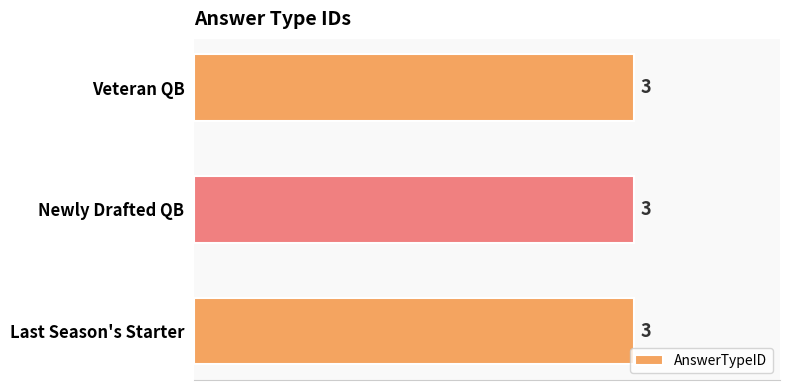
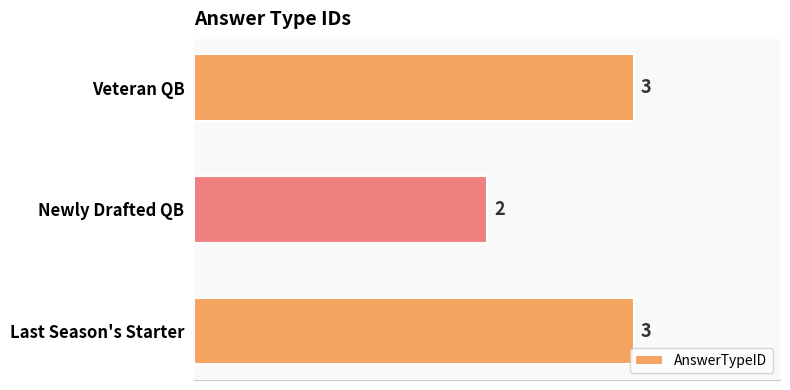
Newly Drafted QB: 3 -> 2
